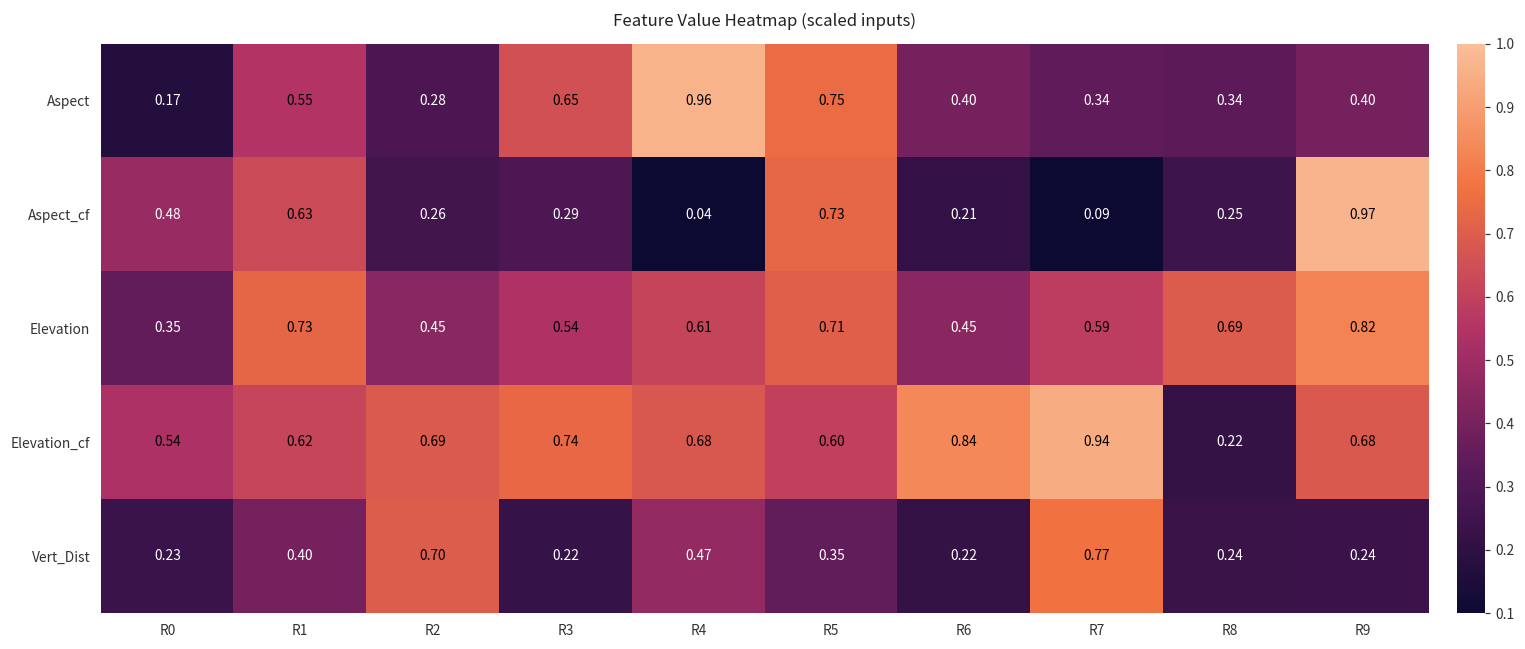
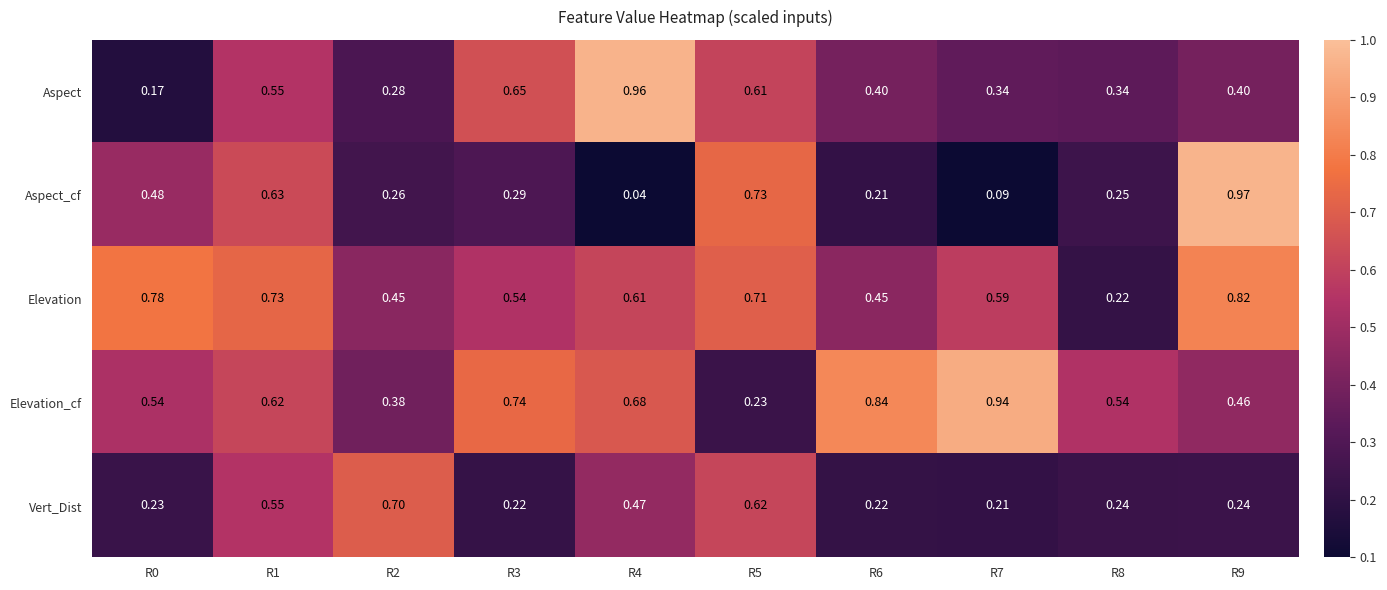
Aspect, R5: 0.75 -> 0.61
Elevation, R0: 0.35 -> 0.78
Elevation, R8: 0.69 -> 0.22
Elevation_cf, R2: 0.69 -> 0.38
Elevation_cf, R5: 0.60 -> 0.23
Elevation_cf, R8: 0.22 -> 0.54
Elevation_cf, R9: 0.68 -> 0.46
Vert_Dist, R1: 0.40 -> 0.55
Vert_Dist, R5: 0.35 -> 0.62
Vert_Dist, R7: 0.77 -> 0.21
